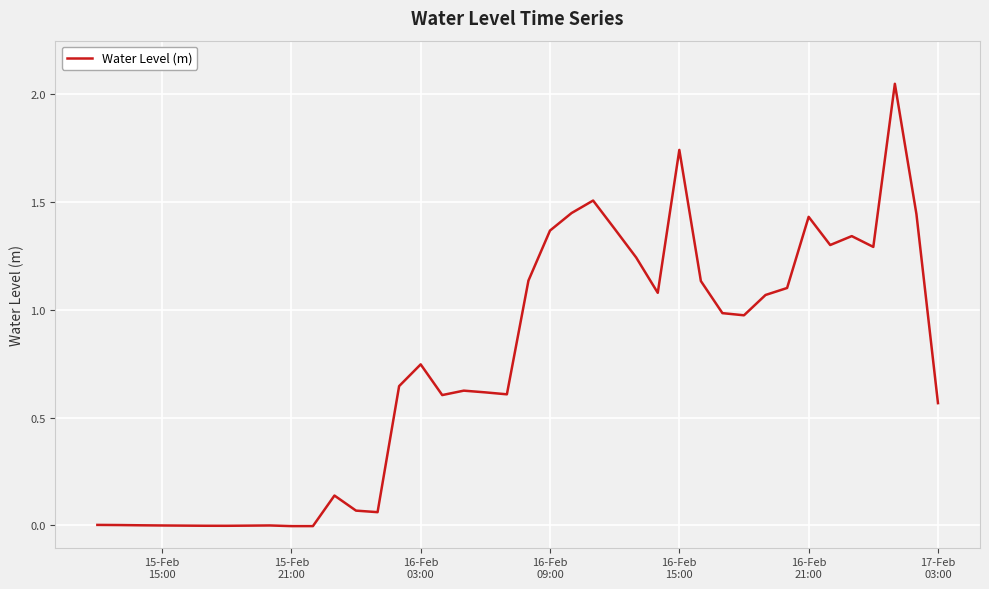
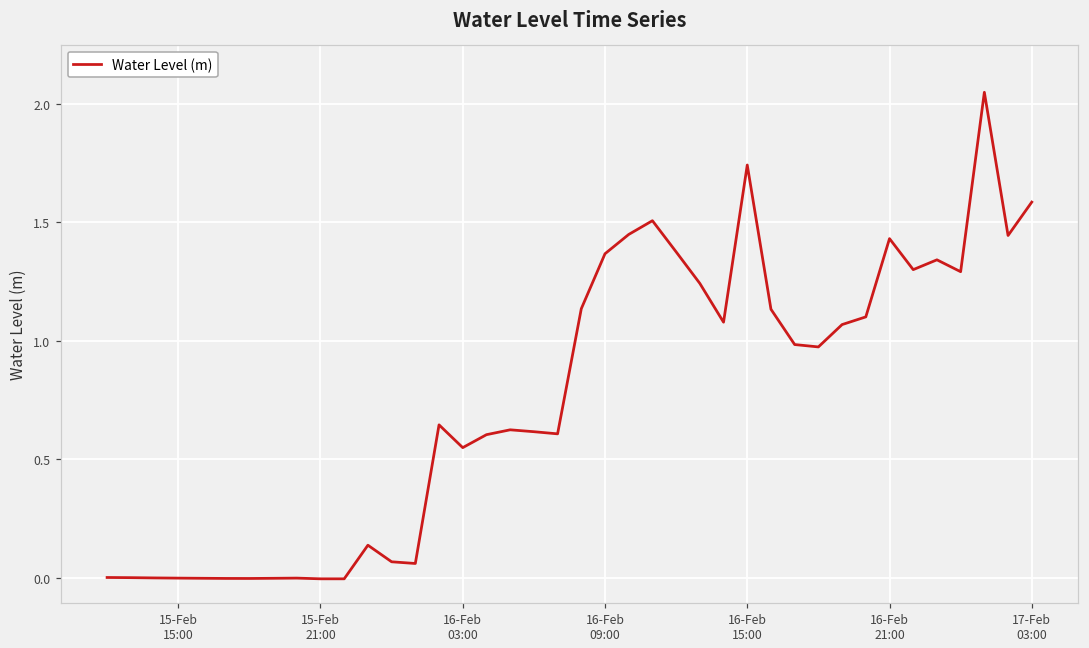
16-Feb 03:00: 0.75 -> 0.55
17-Feb 03:00: 0.57 -> 1.58
